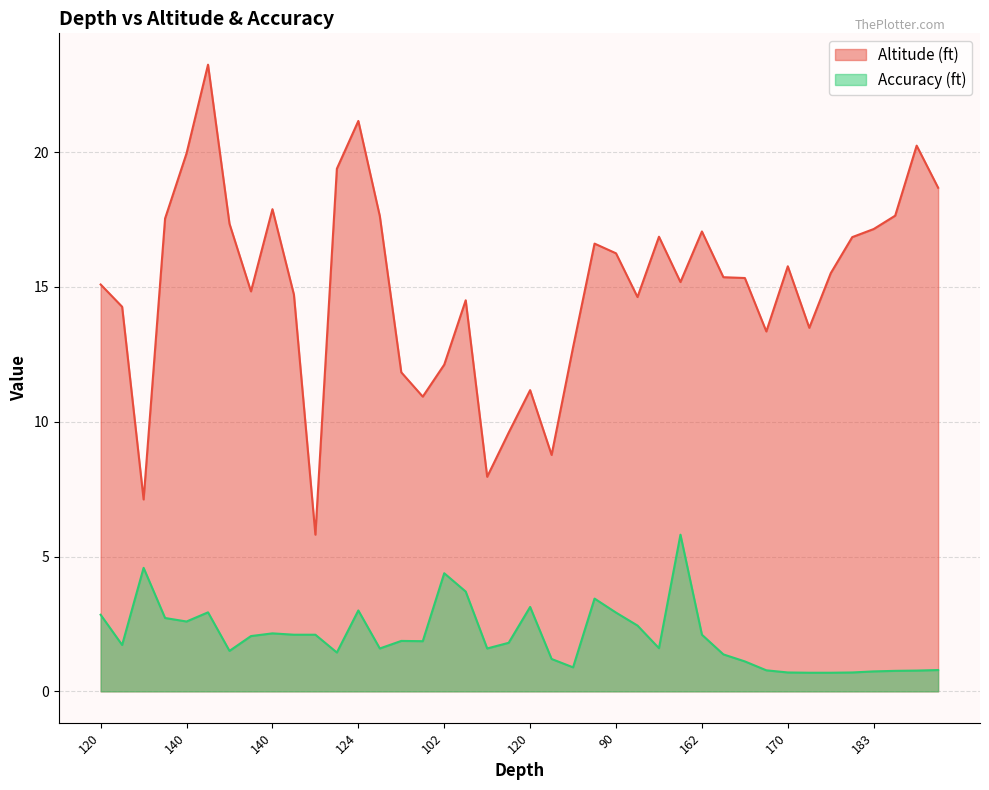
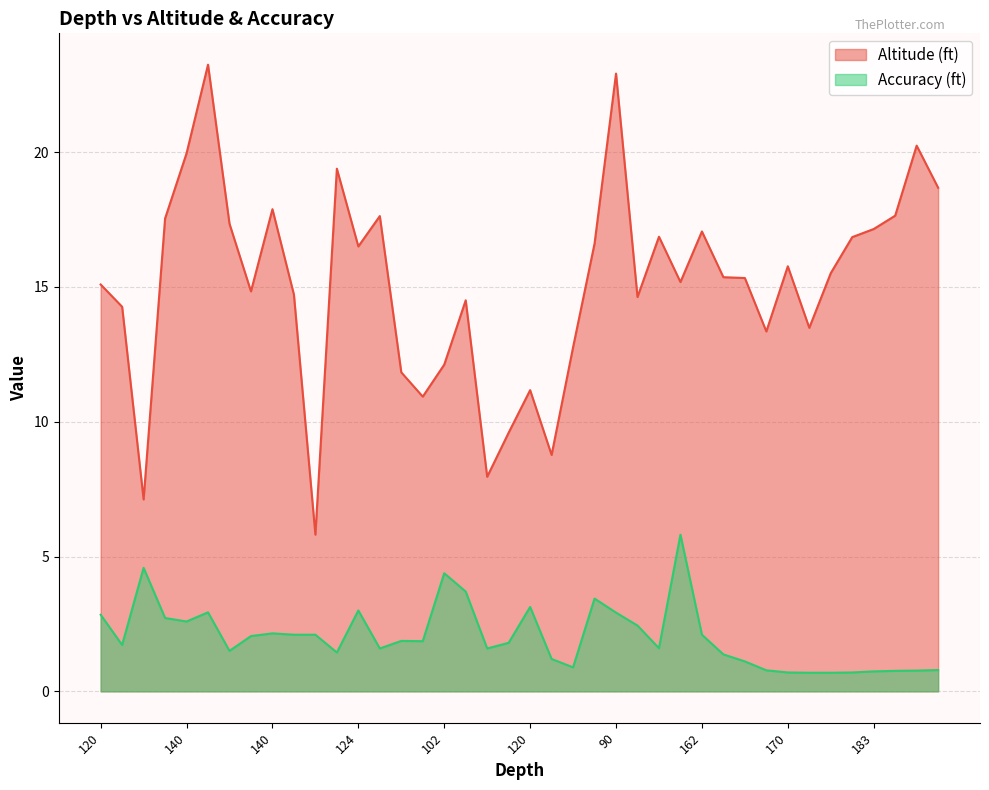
Altitude (ft), 124: 21.2 -> 16.5
Altitude (ft), 90: 16.2 -> 22.9
